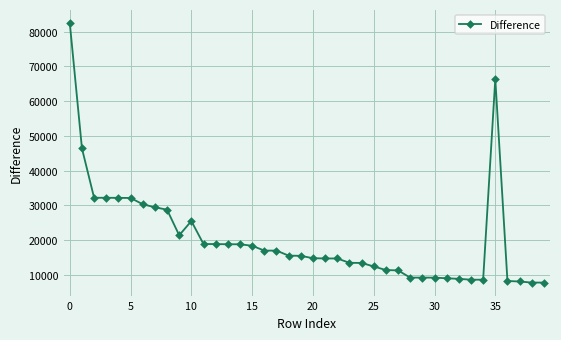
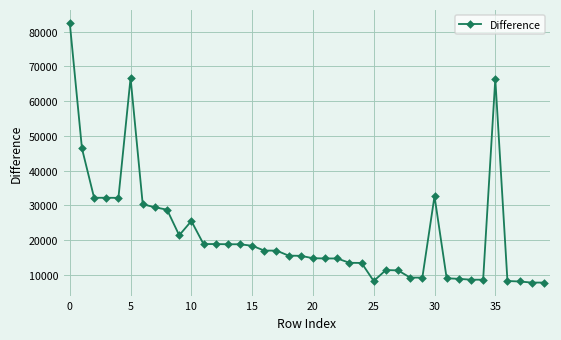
5: 32000 -> 67000
25: 12000 -> 8000
30: 9000 -> 33000
